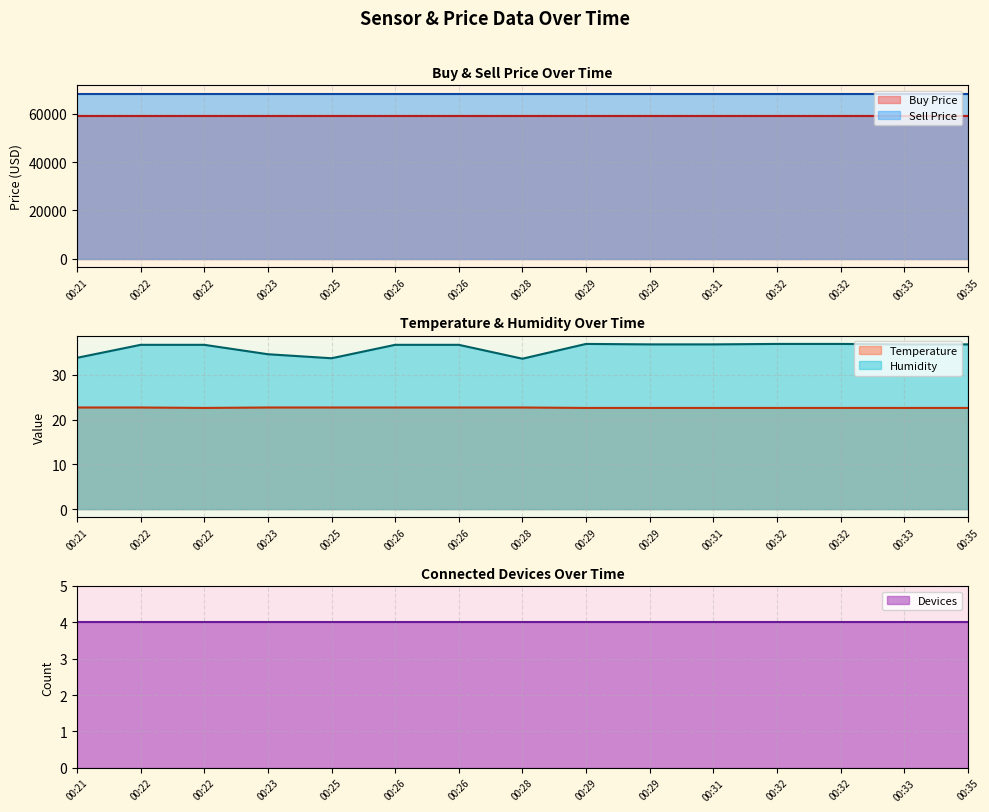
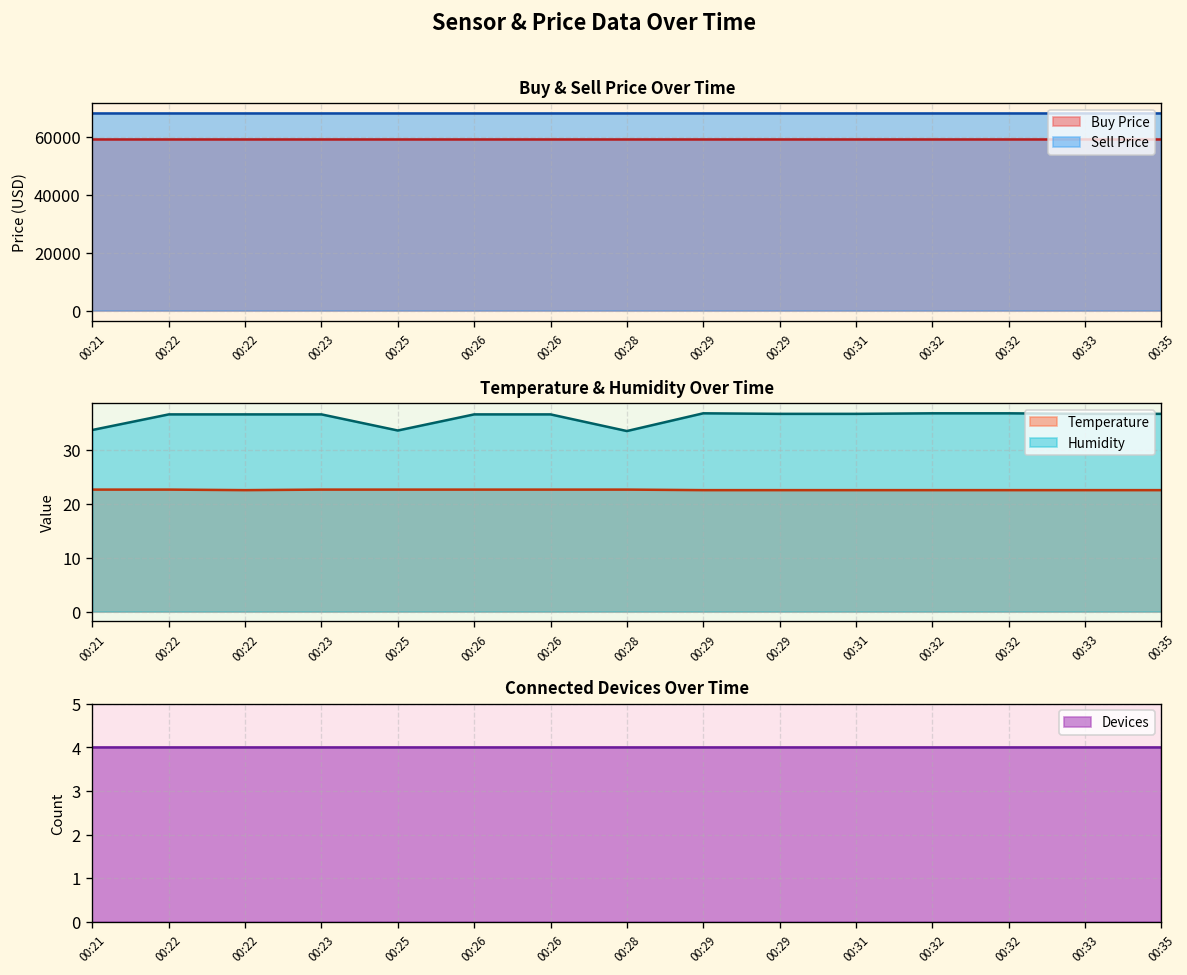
Temperature & Humidity Over Time, Humidity, 00:23: 35 -> 37
